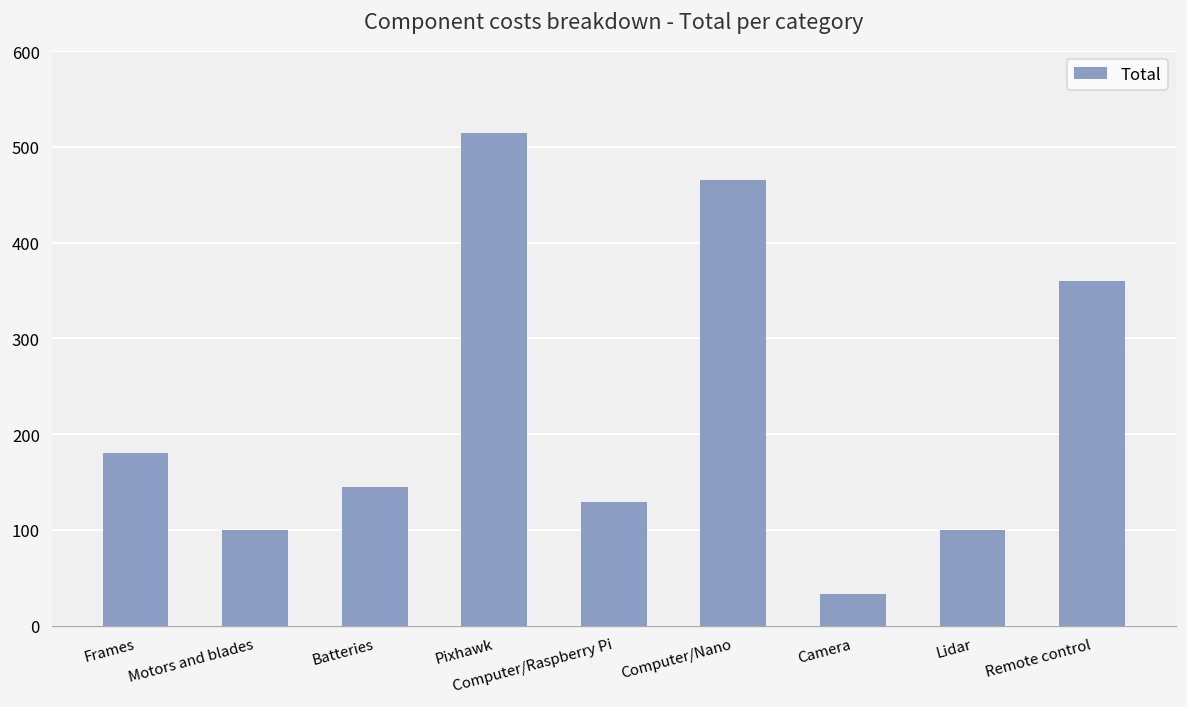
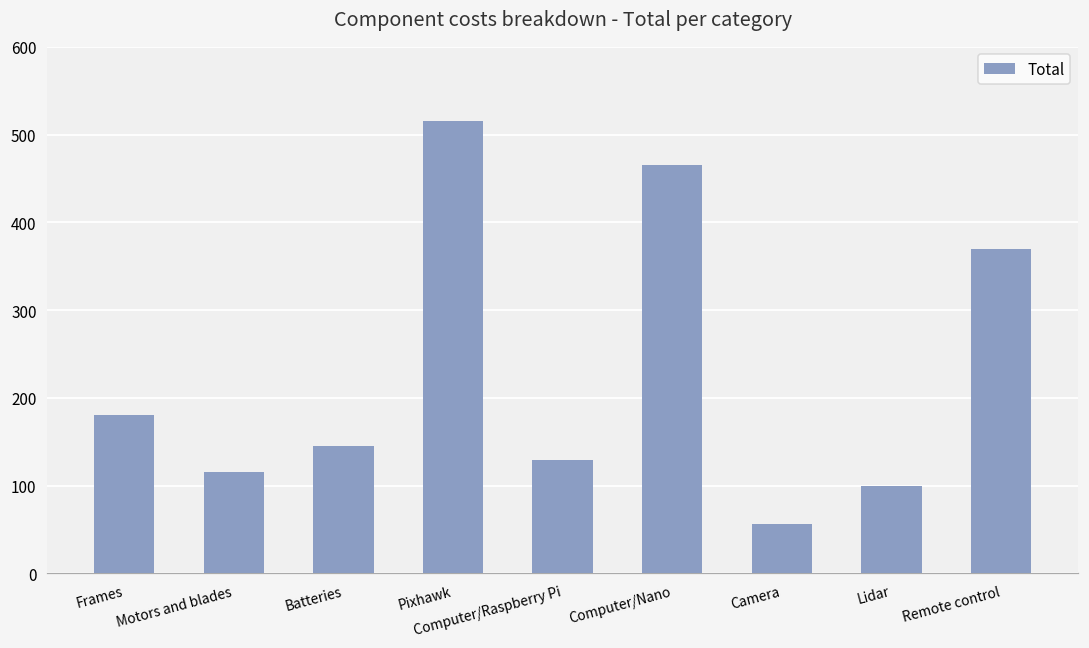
Motors and blades: 100 -> 120
Camera: 30 -> 60
Remote control: 360 -> 370
